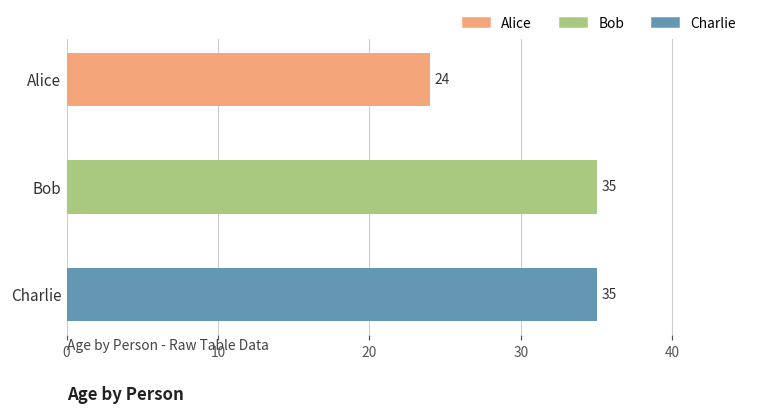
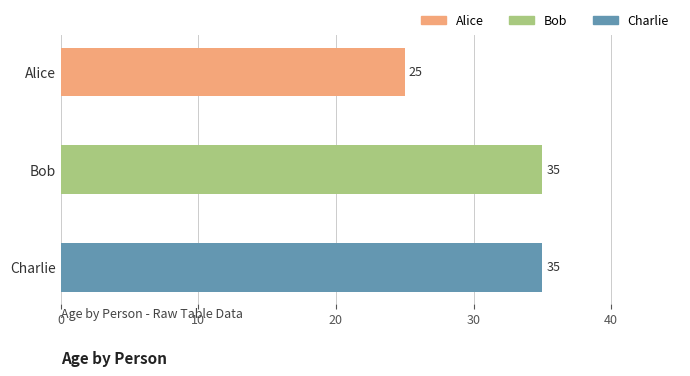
Alice: 24 -> 25
